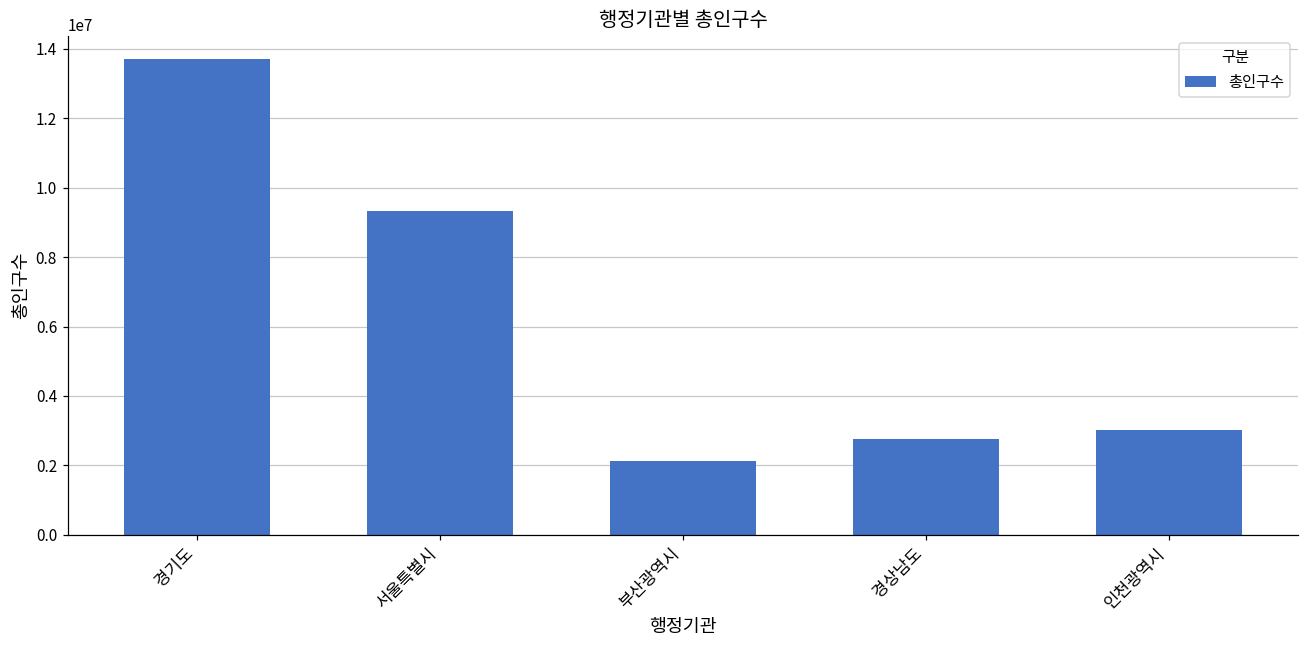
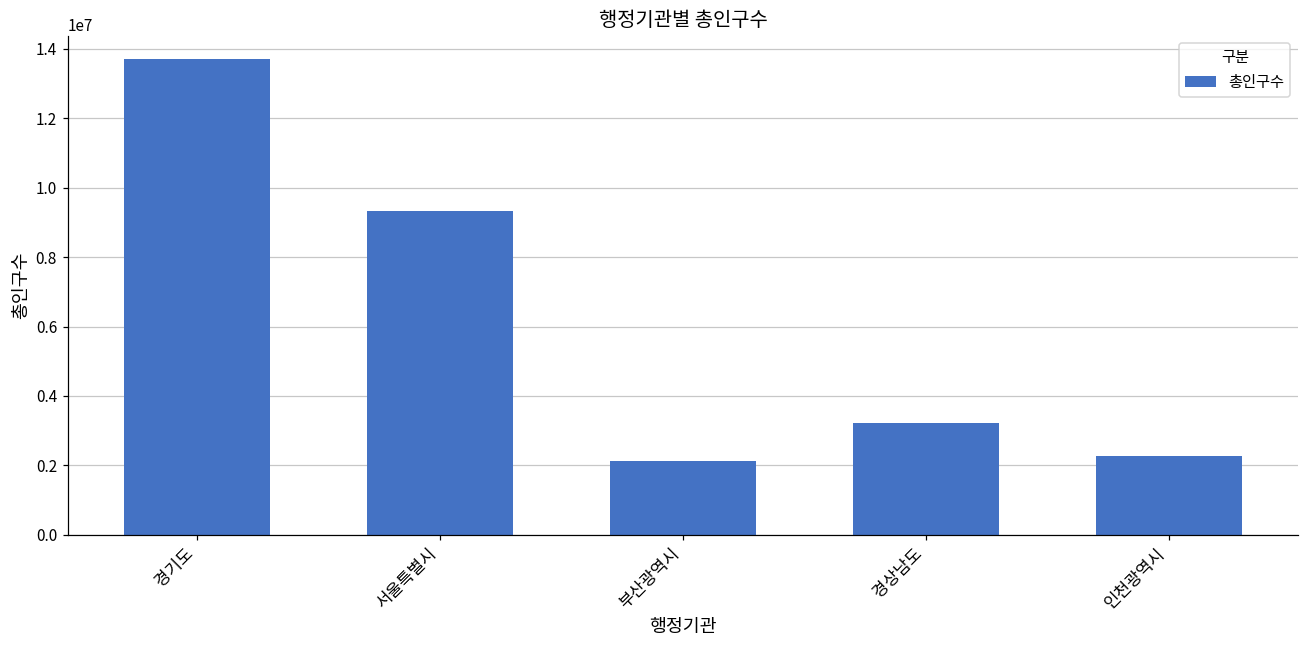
경상남도: 2800000 -> 3200000
인천광역시: 3000000 -> 2300000
